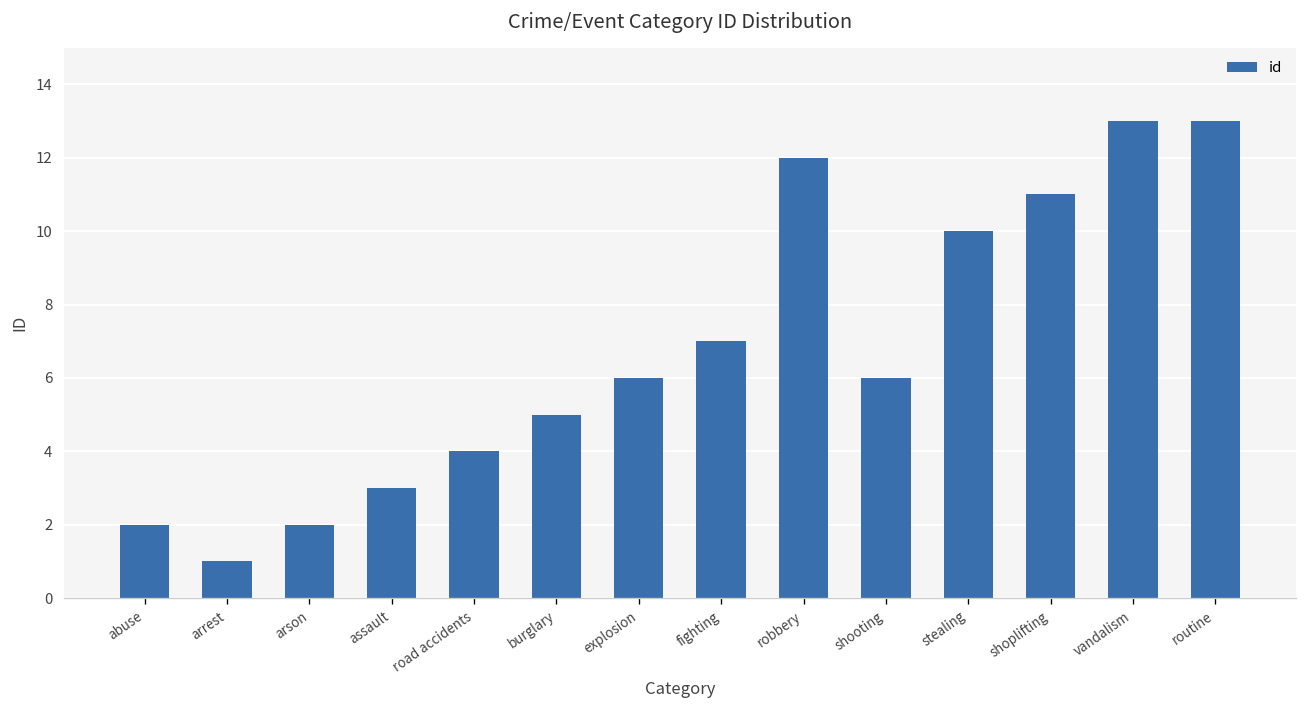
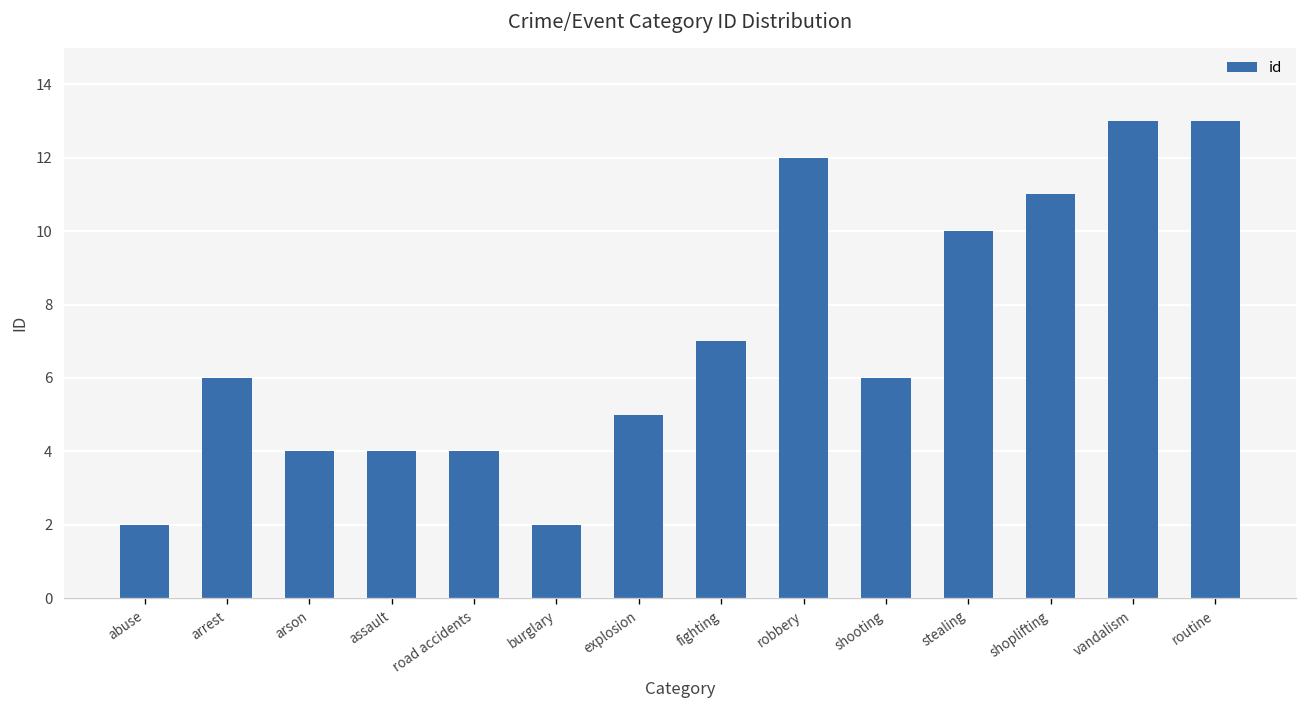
arrest: 1 -> 6
arson: 2 -> 4
assault: 3 -> 4
burglary: 5 -> 2
explosion: 6 -> 5
